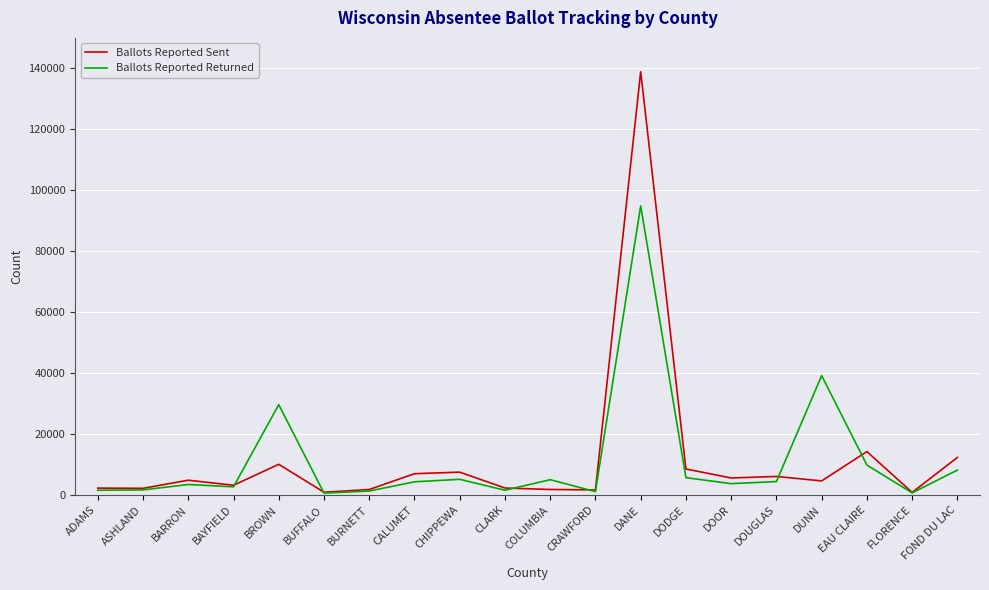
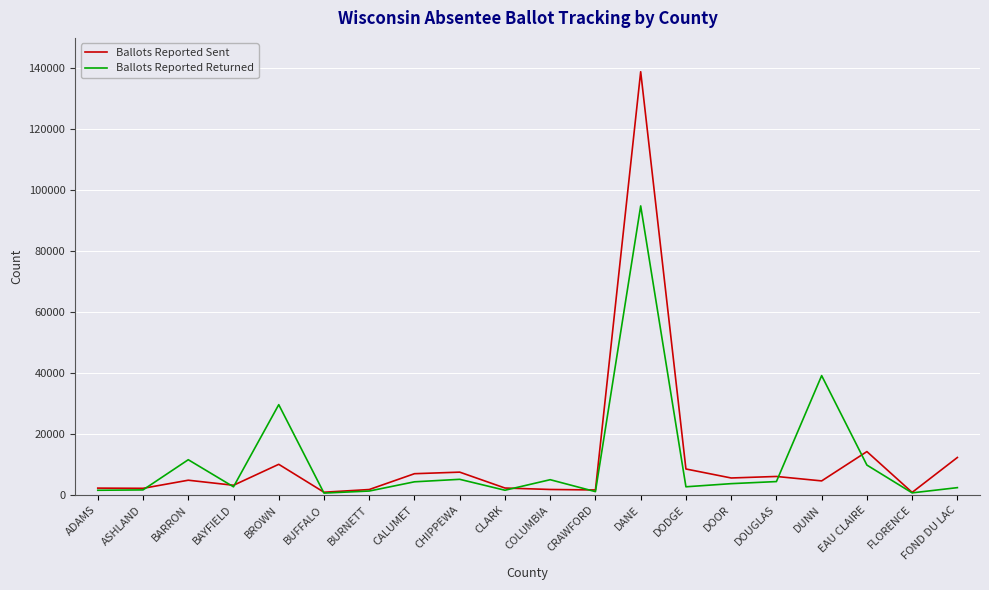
Ballots Reported Returned, BARRON: 3000 -> 12000
Ballots Reported Returned, DODGE: 6000 -> 3000
Ballots Reported Returned, FOND DU LAC: 8000 -> 2000
